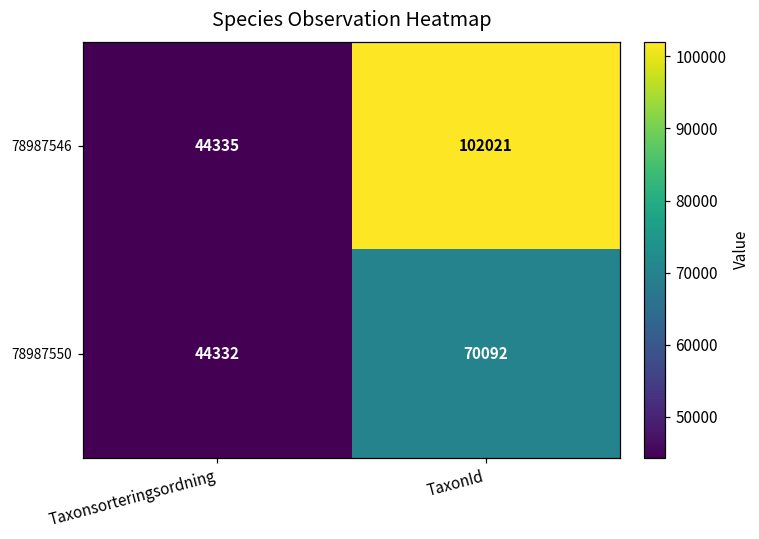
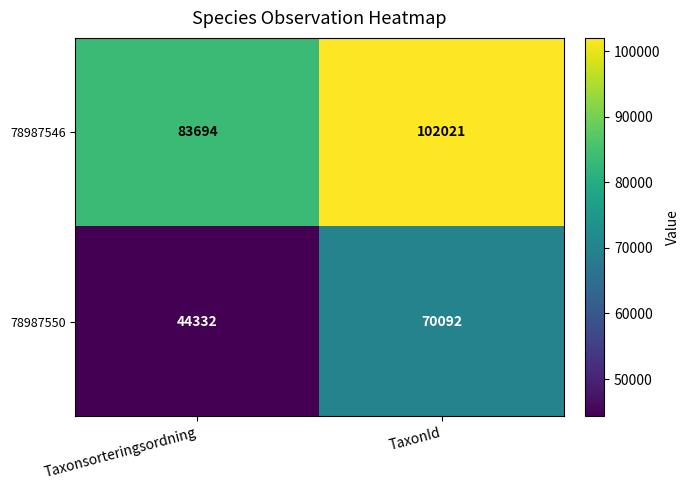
78987546, Taxonsorteringsordning: 44335 -> 83694
